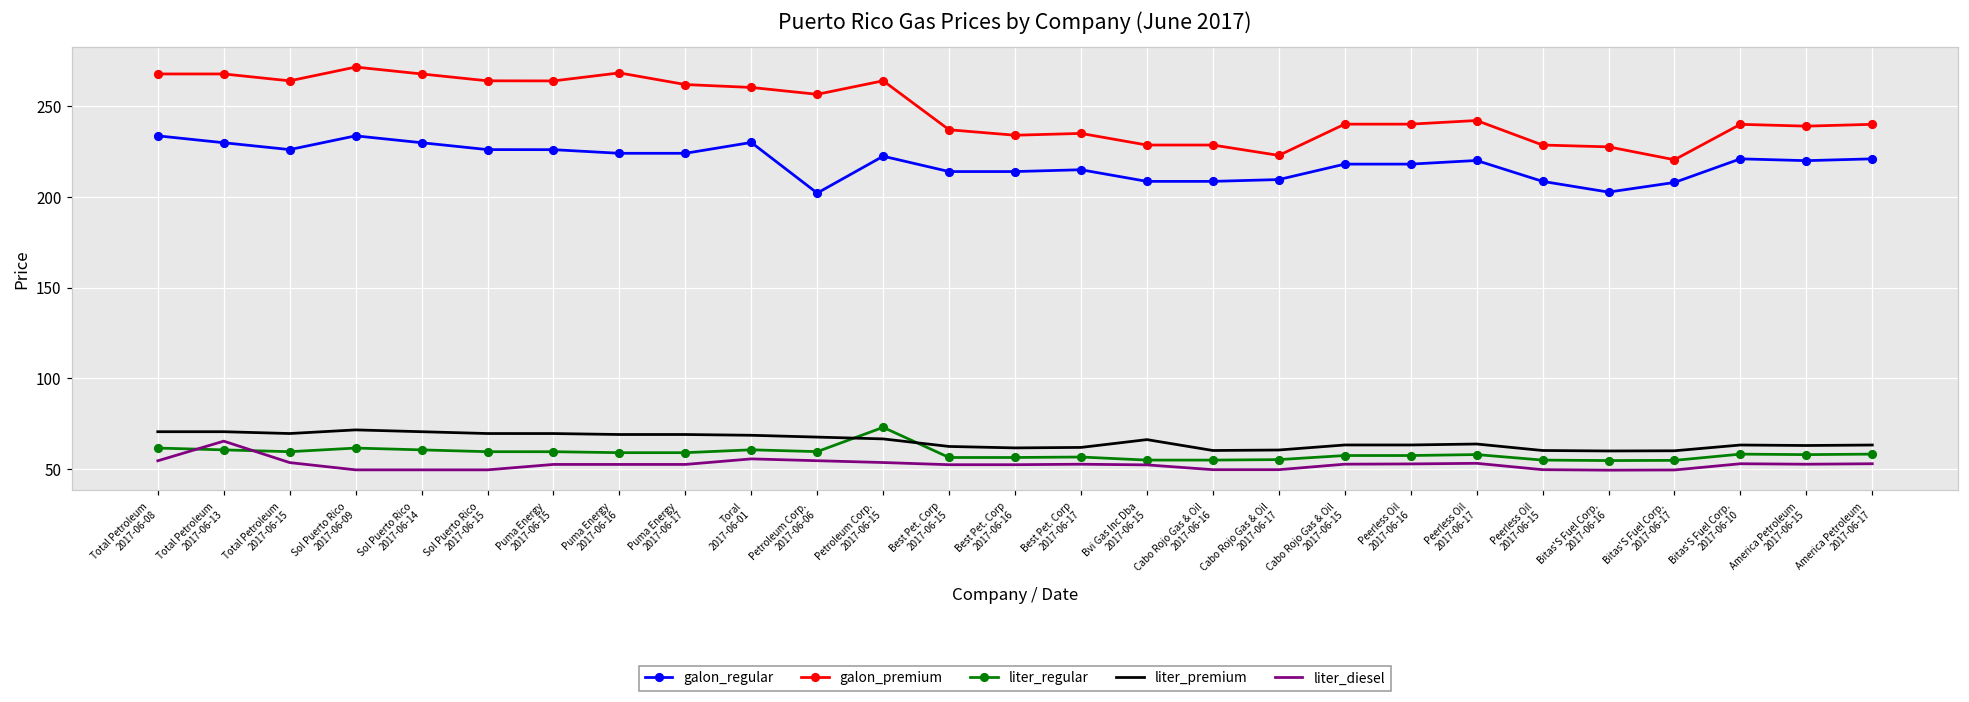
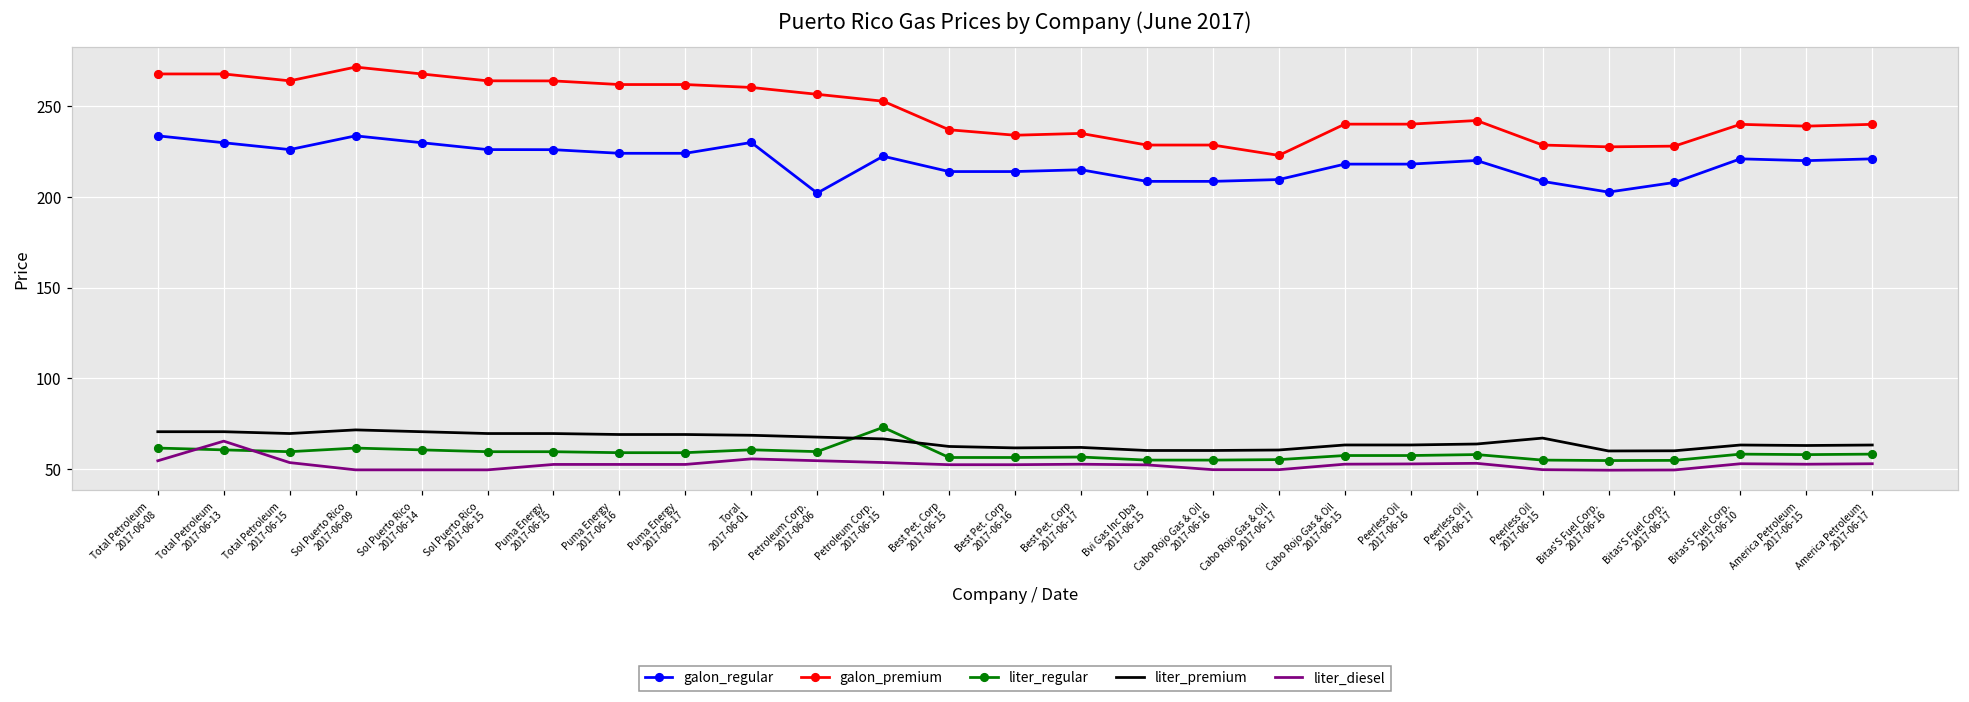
galon_premium, Puma Energy 2017-06-16: 268 -> 262
galon_premium, Petroleum Corp. 2017-06-15: 264 -> 253
liter_premium, Bvi Gas Inc Dba 2017-06-15: 66 -> 60
liter_premium, Peerless Oil 2017-06-15: 60 -> 67
galon_premium, Bitas'S Fuel Corp. 2017-06-17: 220 -> 228
